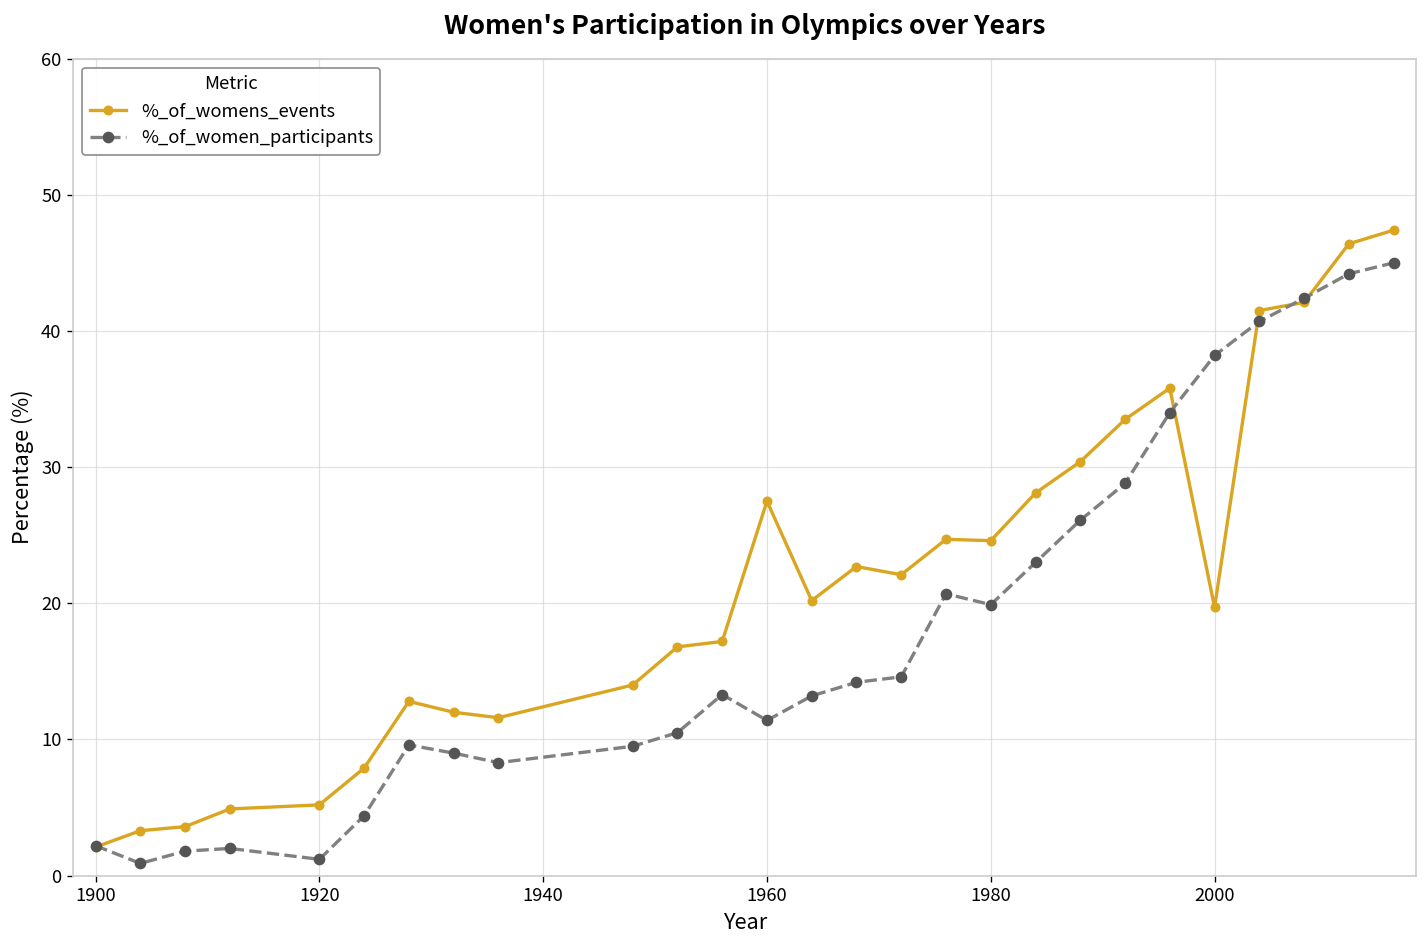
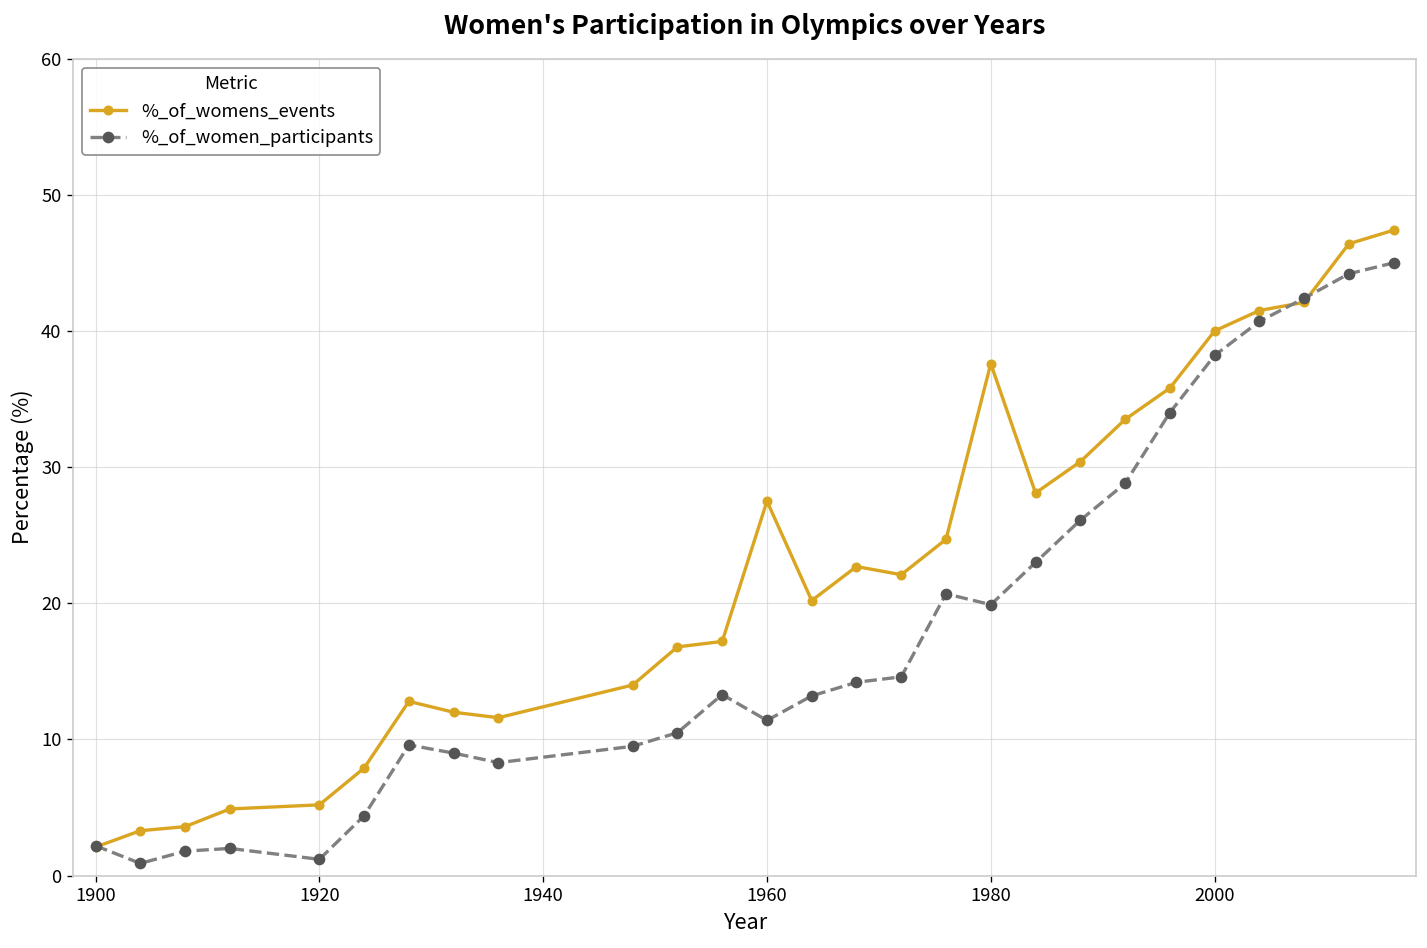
%_of_womens_events, 1980: 24.6 -> 37.6
%_of_womens_events, 2000: 19.7 -> 40.0
